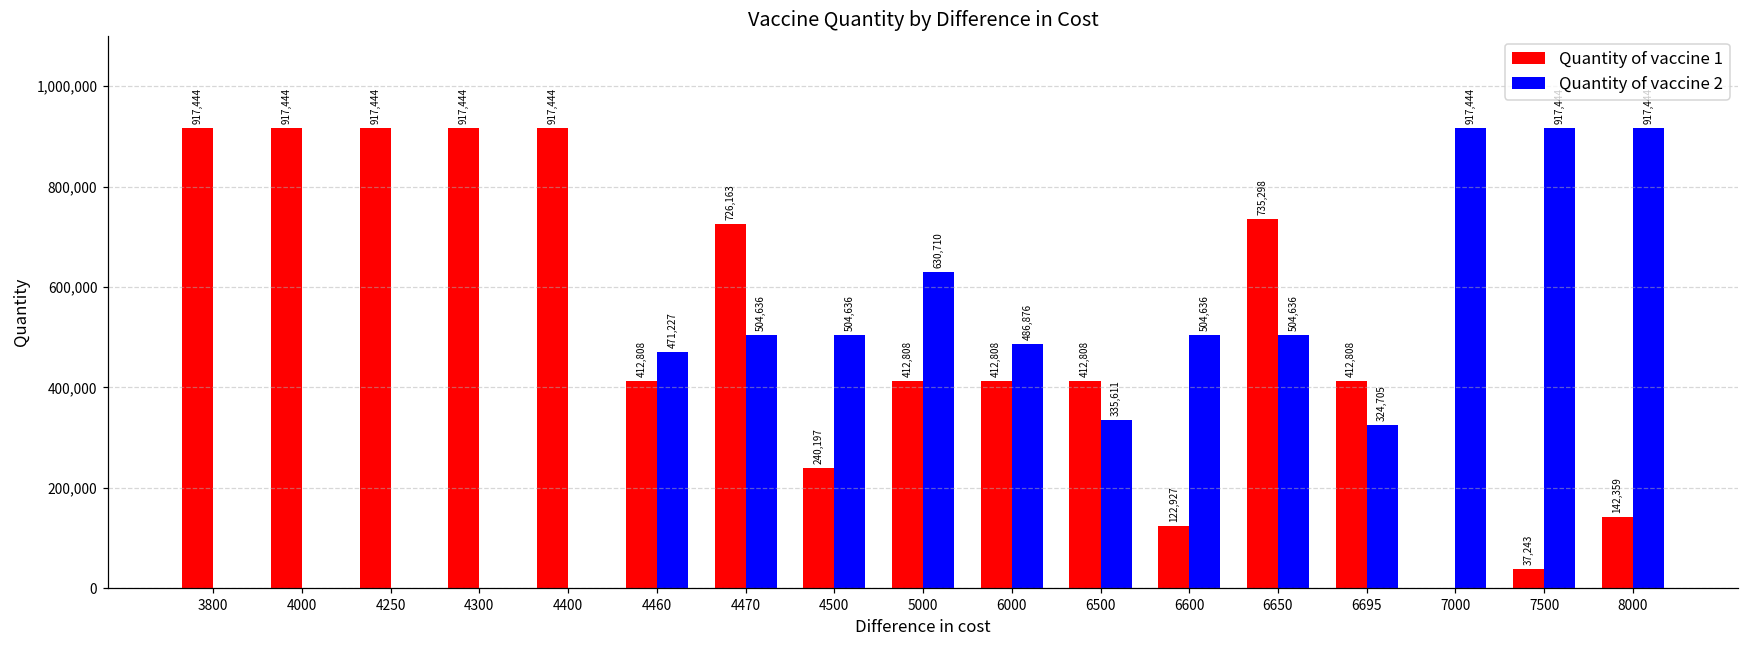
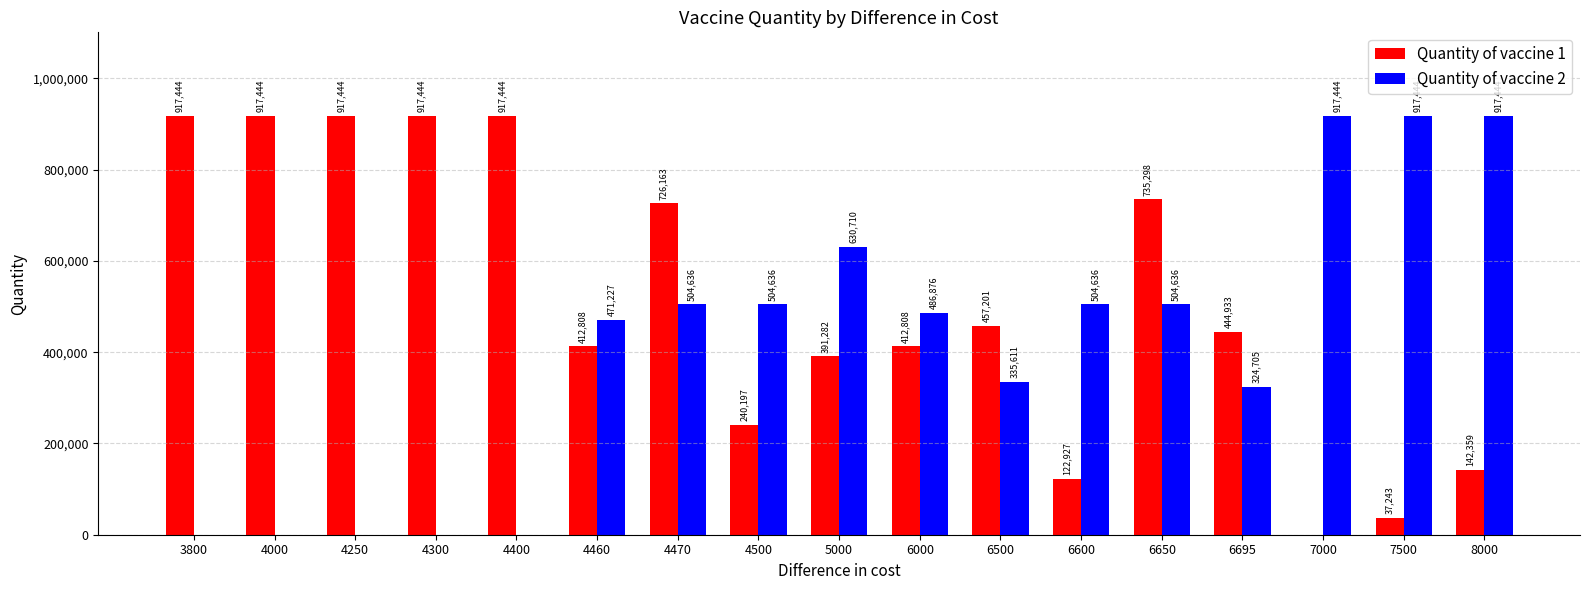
Quantity of vaccine 1, 5000: 412,808 -> 391,282
Quantity of vaccine 1, 6500: 412,808 -> 457,201
Quantity of vaccine 1, 6695: 412,808 -> 444,933
